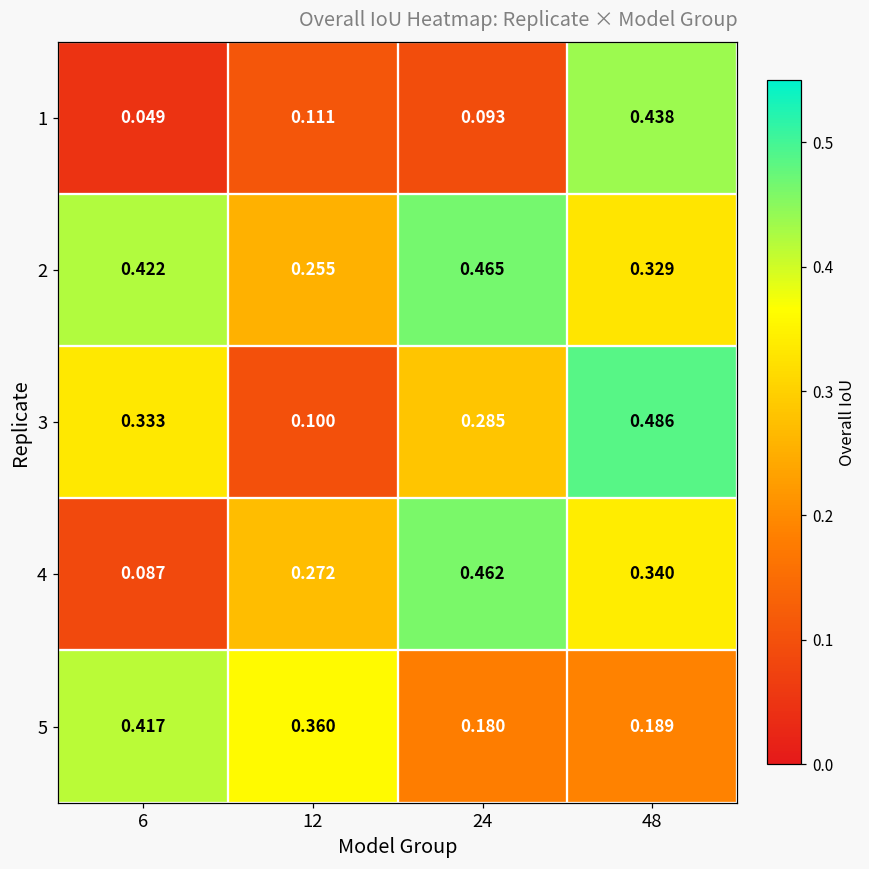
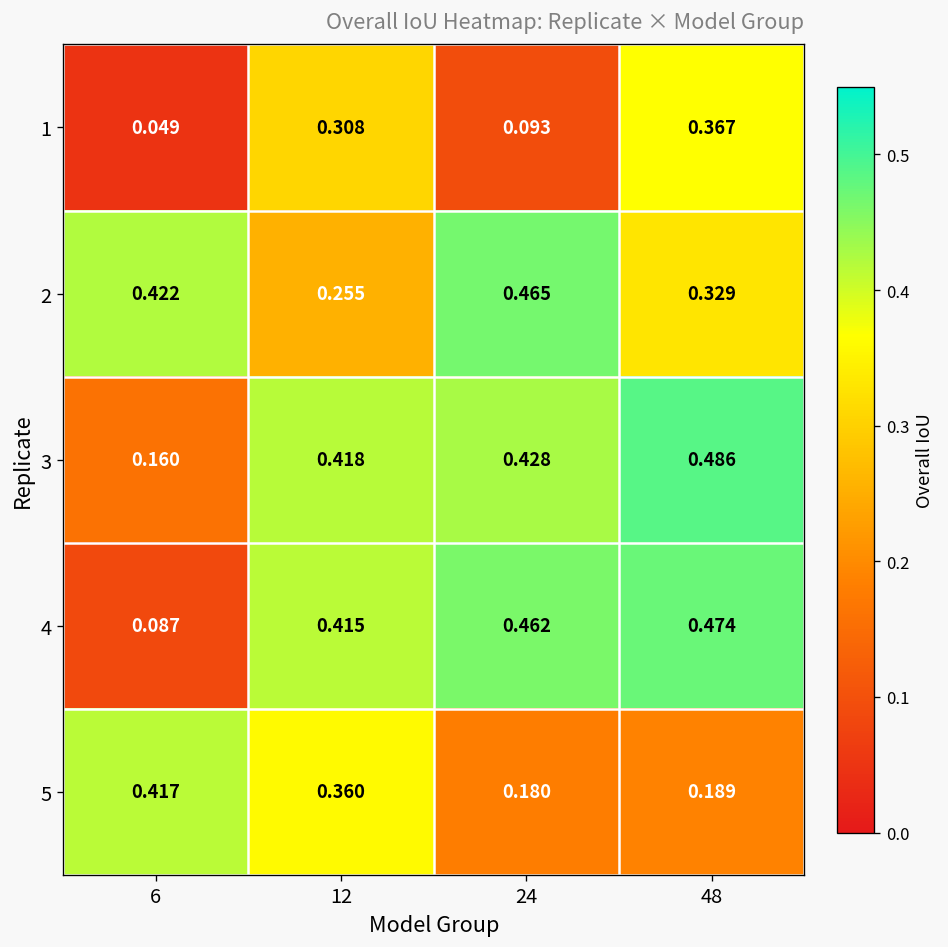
1, 12: 0.111 -> 0.308
1, 48: 0.438 -> 0.367
3, 6: 0.333 -> 0.160
3, 12: 0.100 -> 0.418
3, 24: 0.285 -> 0.428
4, 12: 0.272 -> 0.415
4, 48: 0.340 -> 0.474
